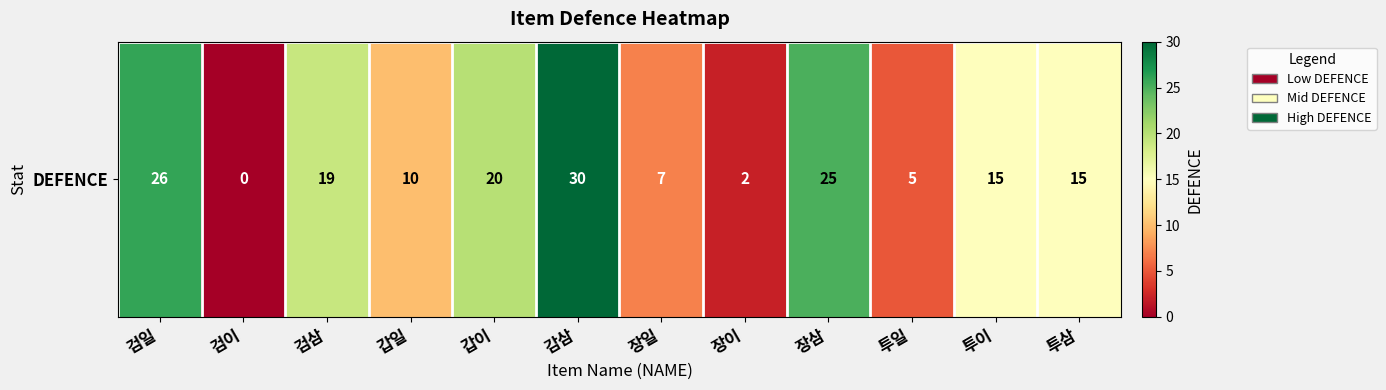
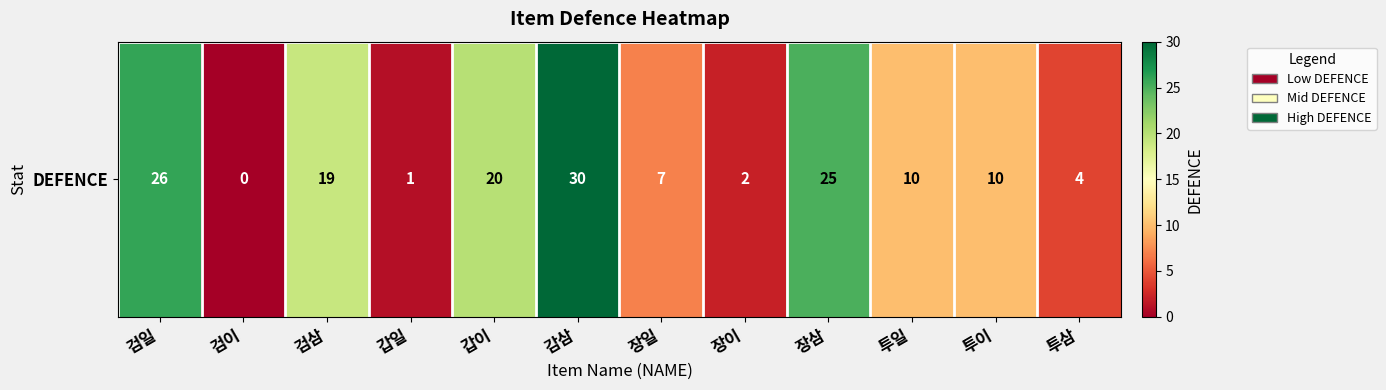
DEFENCE, 갑일: 10 -> 1
DEFENCE, 투일: 5 -> 10
DEFENCE, 투이: 15 -> 10
DEFENCE, 투삼: 15 -> 4
